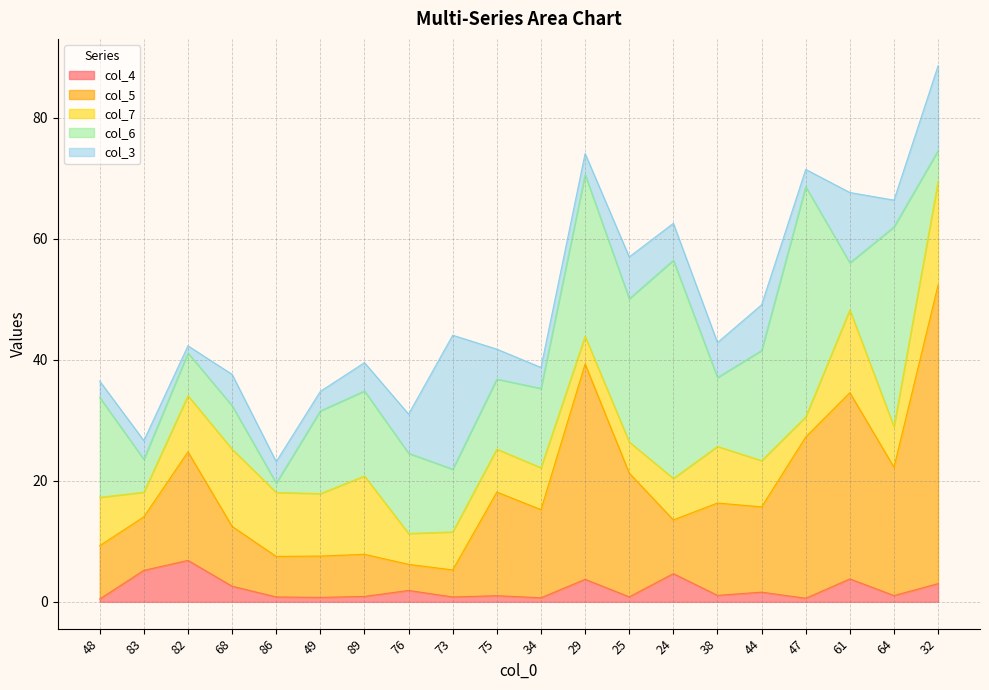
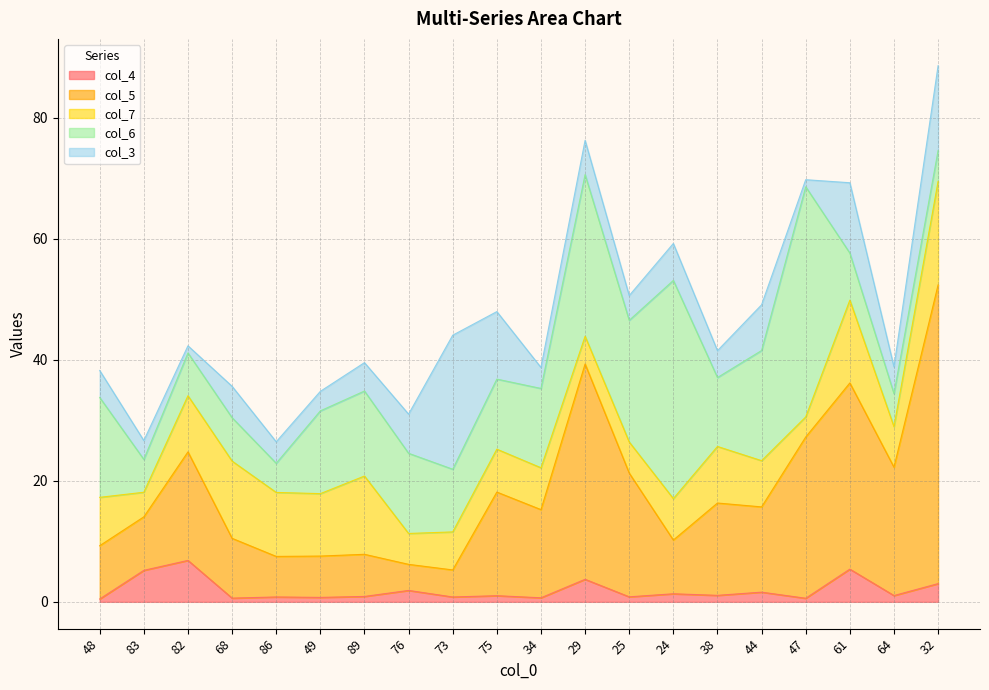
col_3, 48: 3 -> 4
col_4, 68: 3 -> 1
col_6, 86: 2 -> 5
col_3, 75: 5 -> 11
col_3, 29: 3 -> 6
col_6, 25: 24 -> 20
col_3, 25: 7 -> 4
col_4, 24: 5 -> 1
col_3, 38: 6 -> 4
col_3, 47: 3 -> 1
col_4, 61: 4 -> 5
col_6, 64: 33 -> 5
